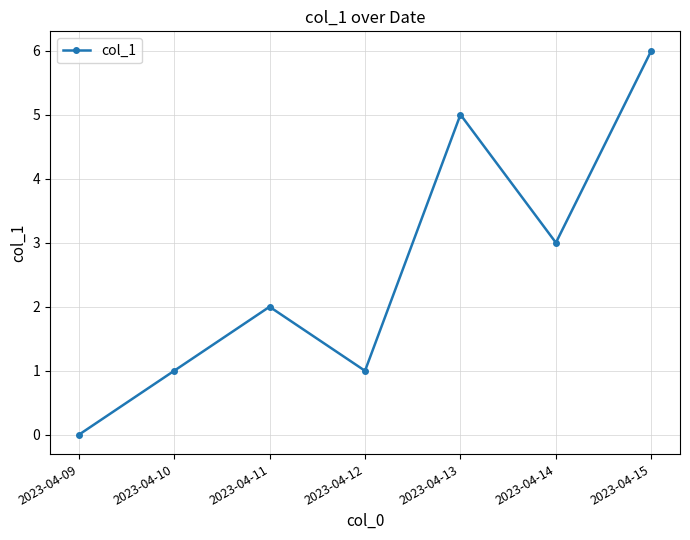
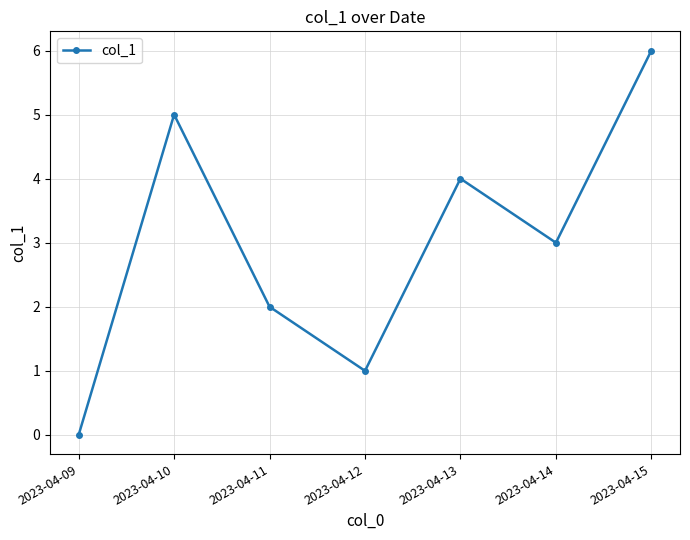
2023-04-10: 1 -> 5
2023-04-13: 5 -> 4
